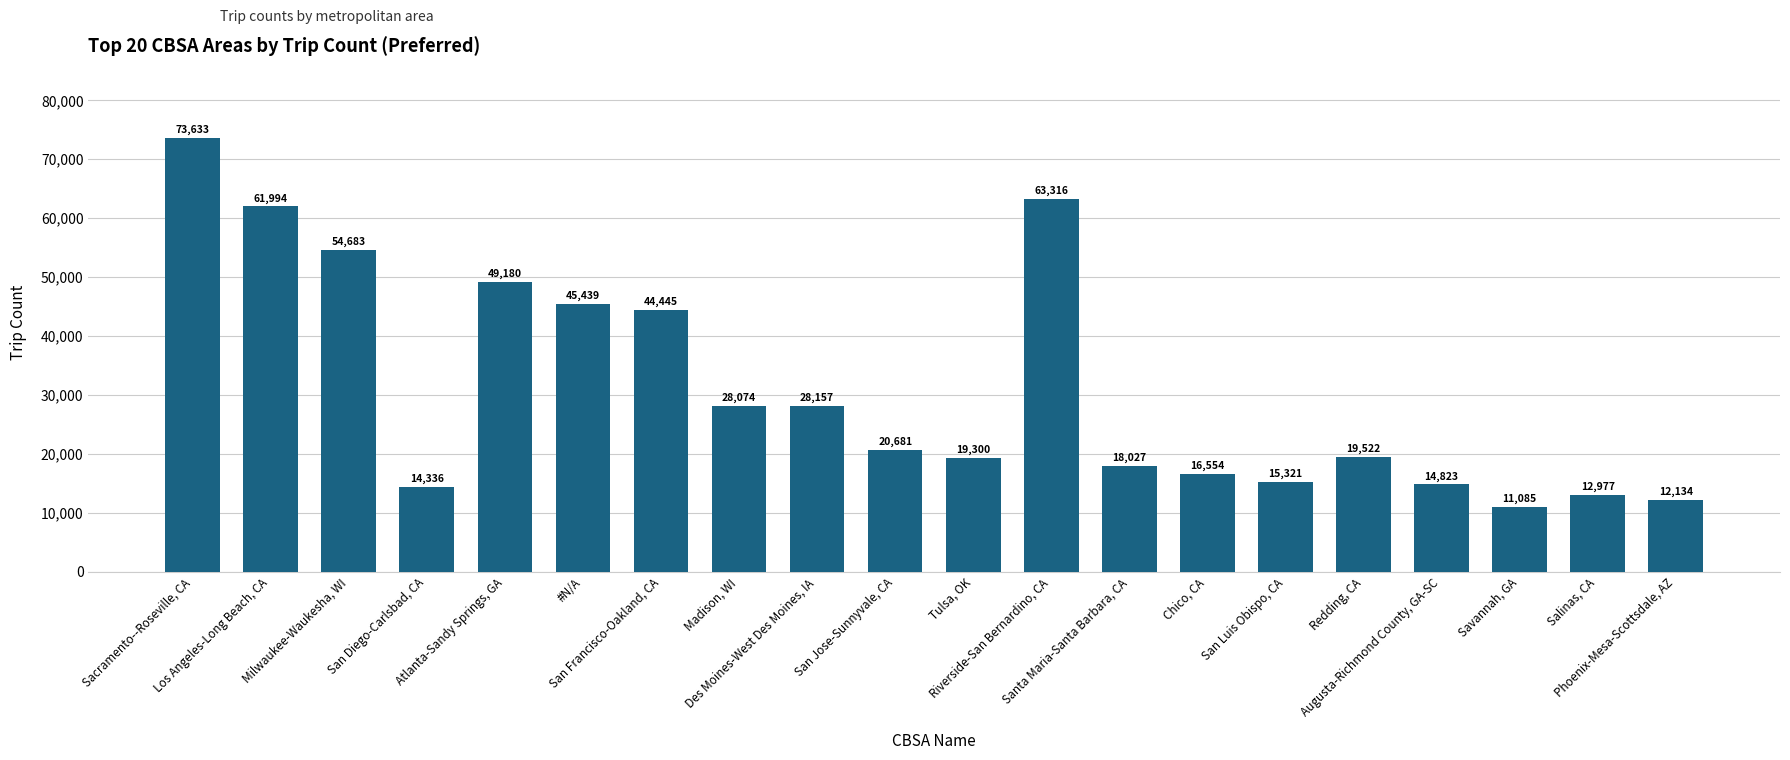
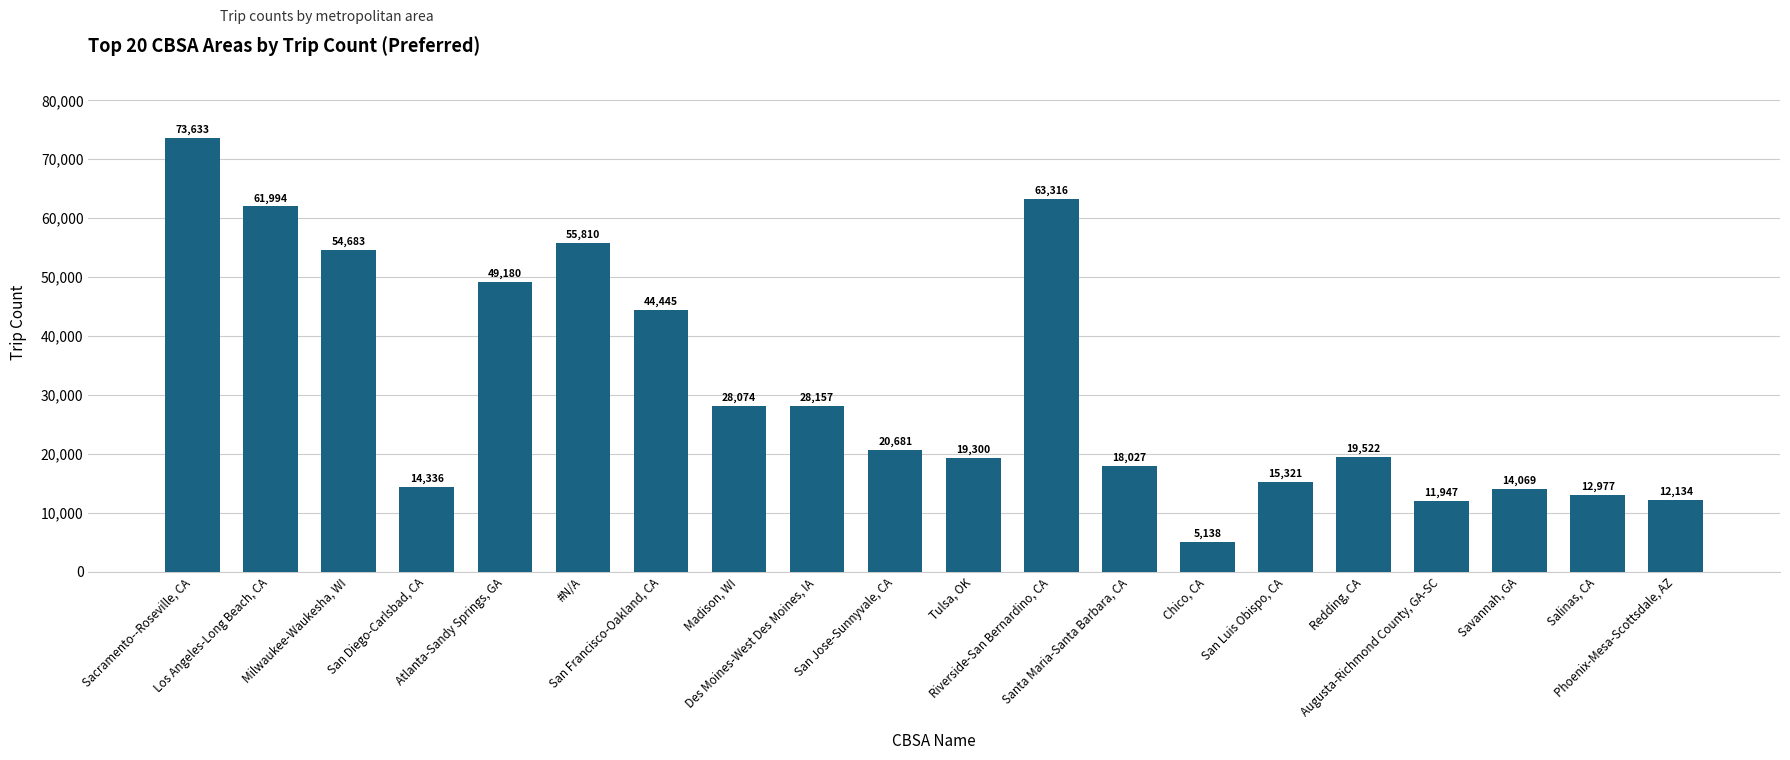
#N/A: 45,439 -> 55,810
Chico, CA: 16,554 -> 5,138
Augusta-Richmond County, GA-SC: 14,823 -> 11,947
Savannah, GA: 11,085 -> 14,069
